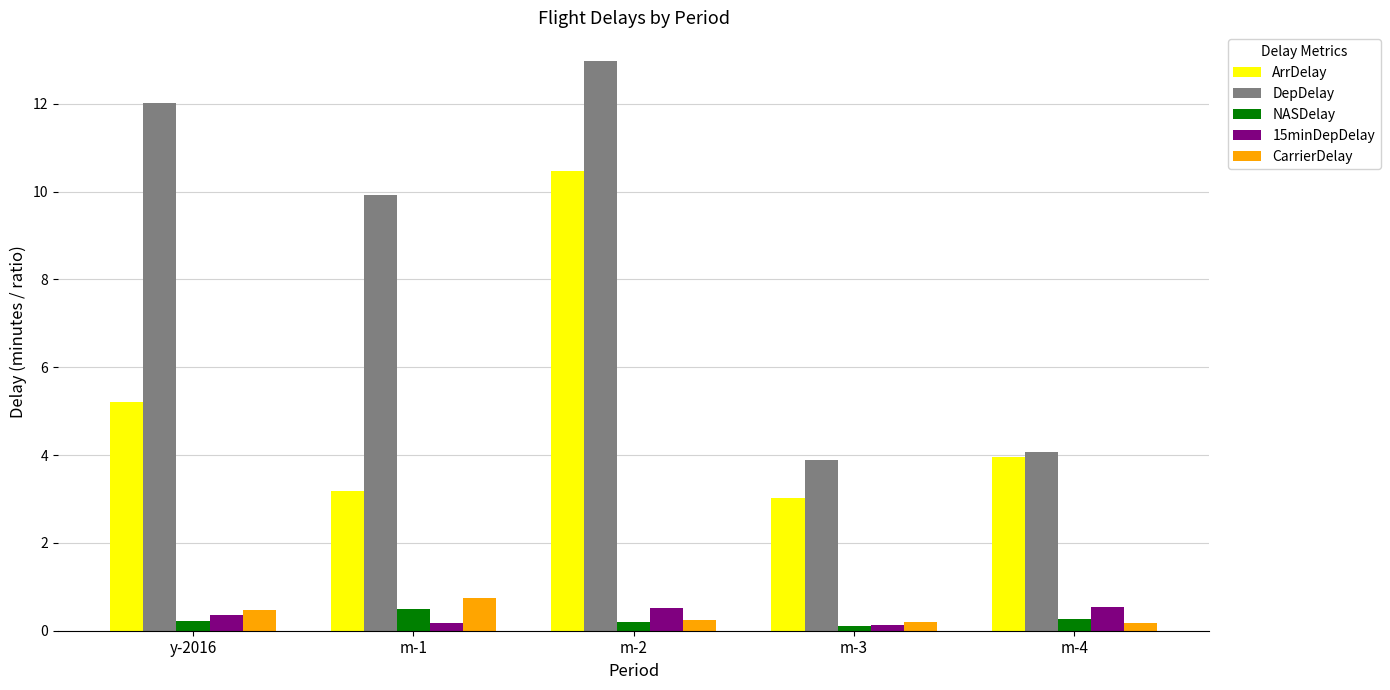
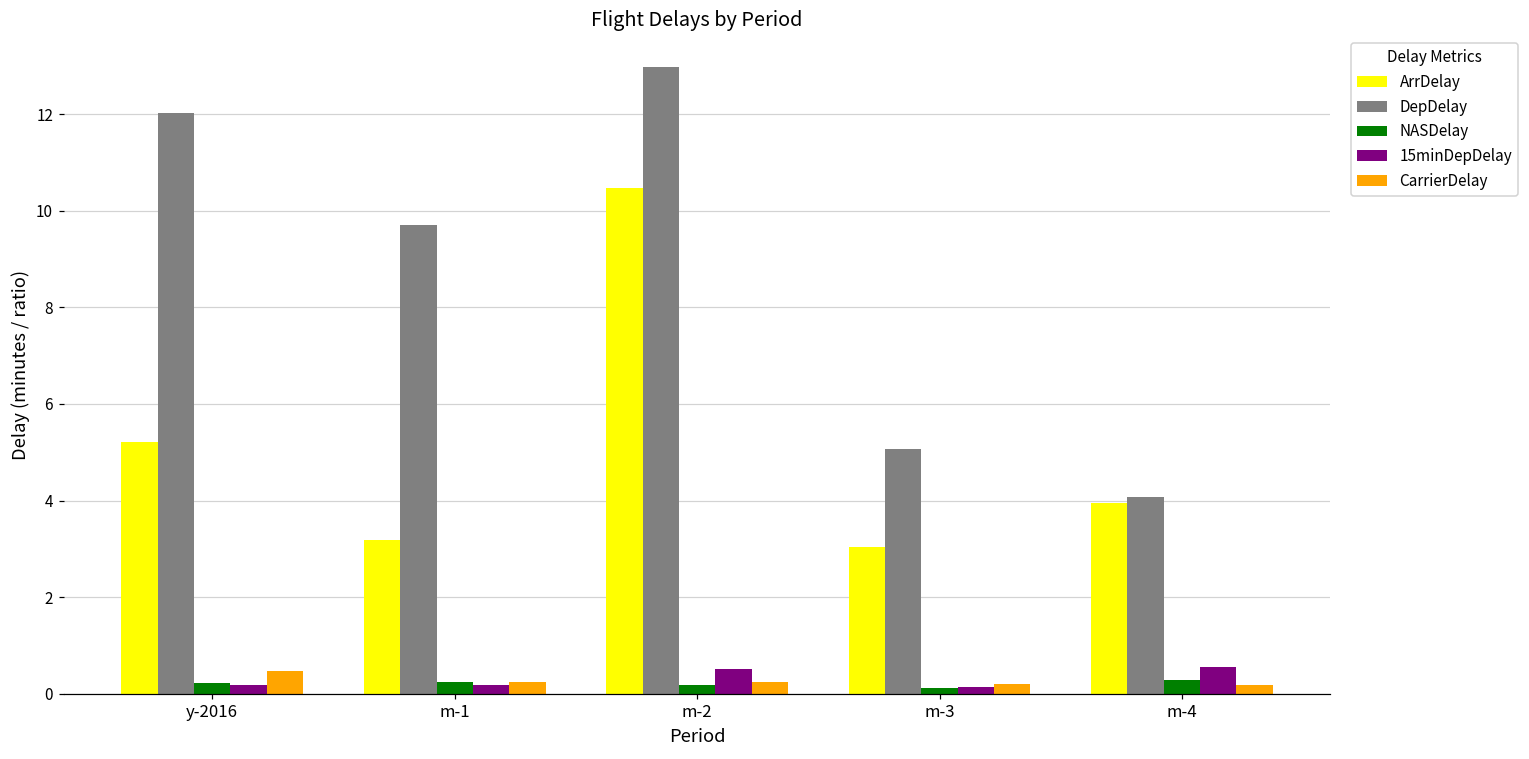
15minDepDelay, y-2016: 0.4 -> 0.2
DepDelay, m-1: 9.9 -> 9.7
NASDelay, m-1: 0.5 -> 0.2
CarrierDelay, m-1: 0.7 -> 0.2
DepDelay, m-3: 3.9 -> 5.1
